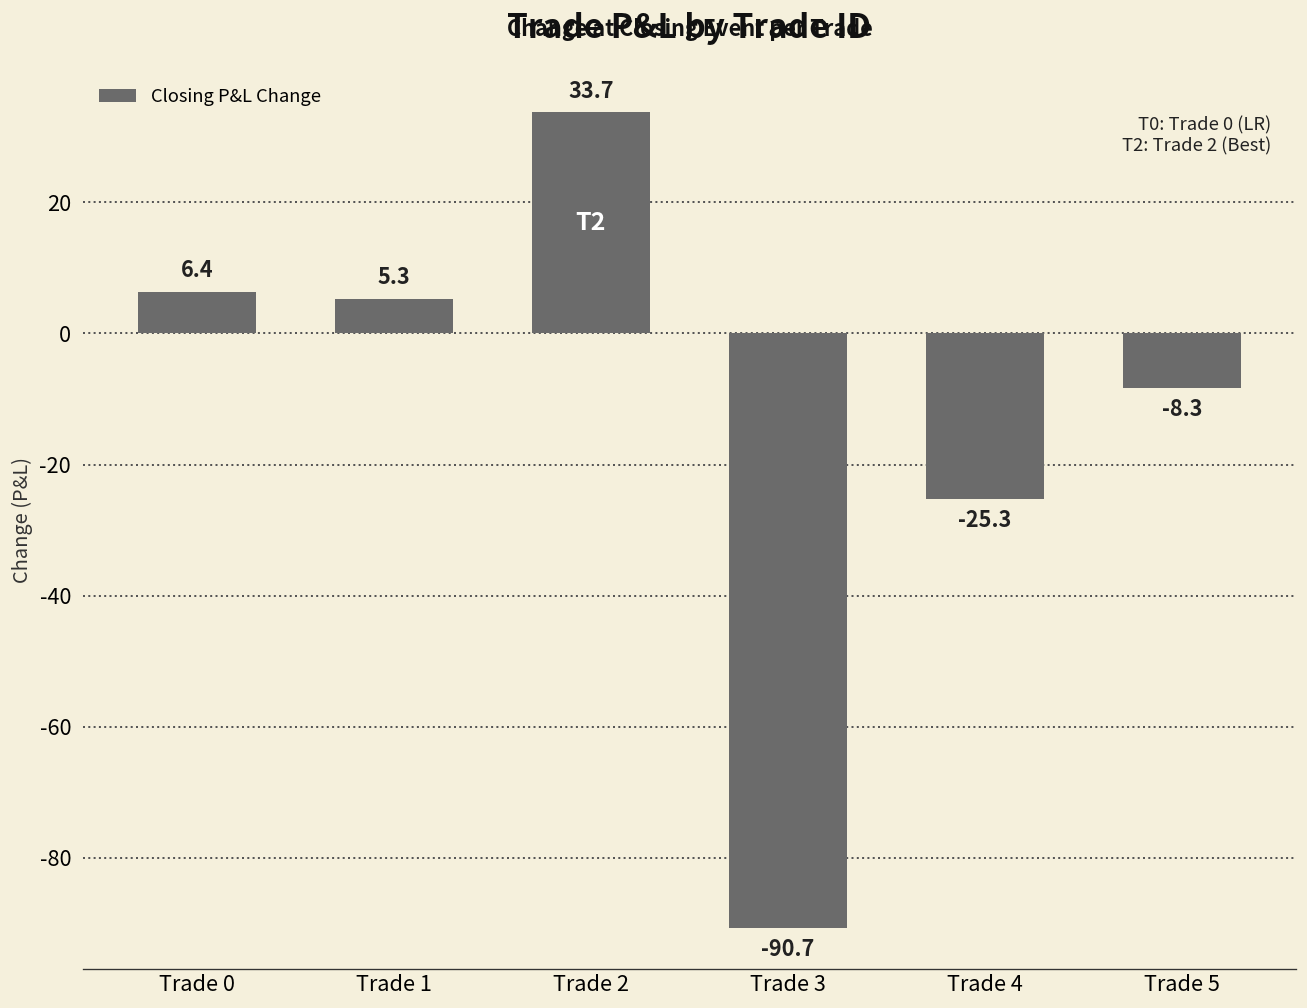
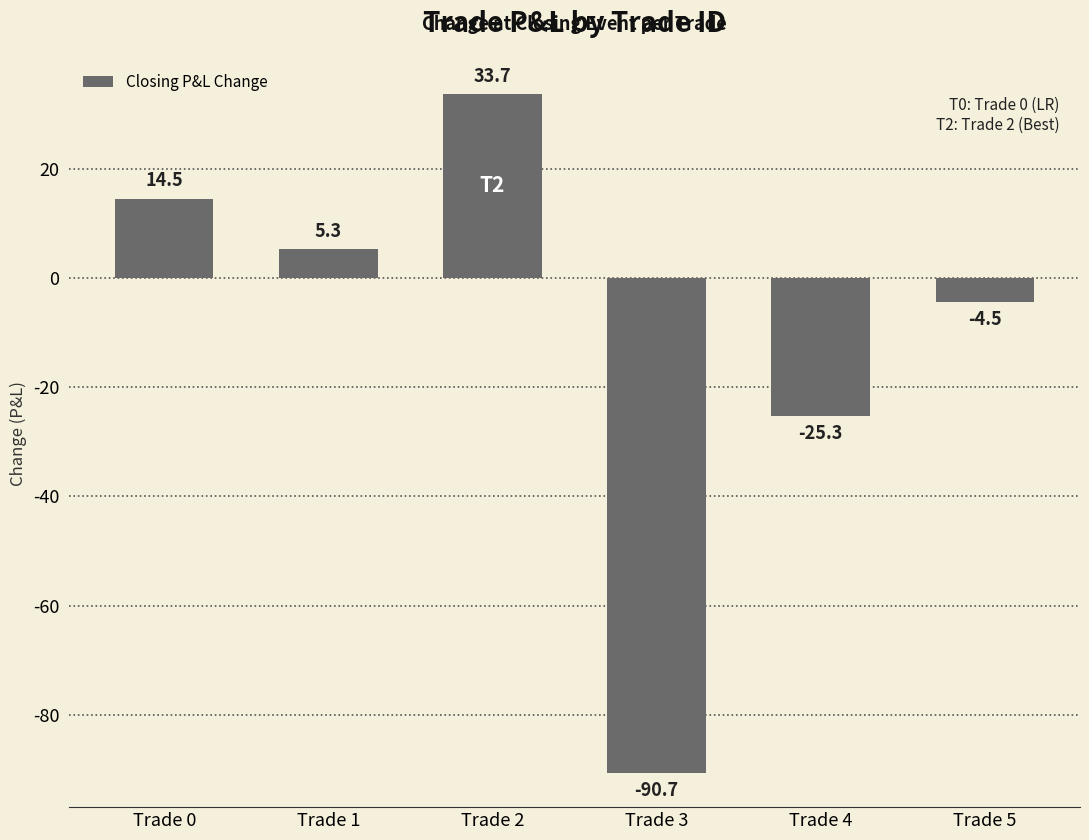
Trade 0: 6.4 -> 14.5
Trade 5: -8.3 -> -4.5
